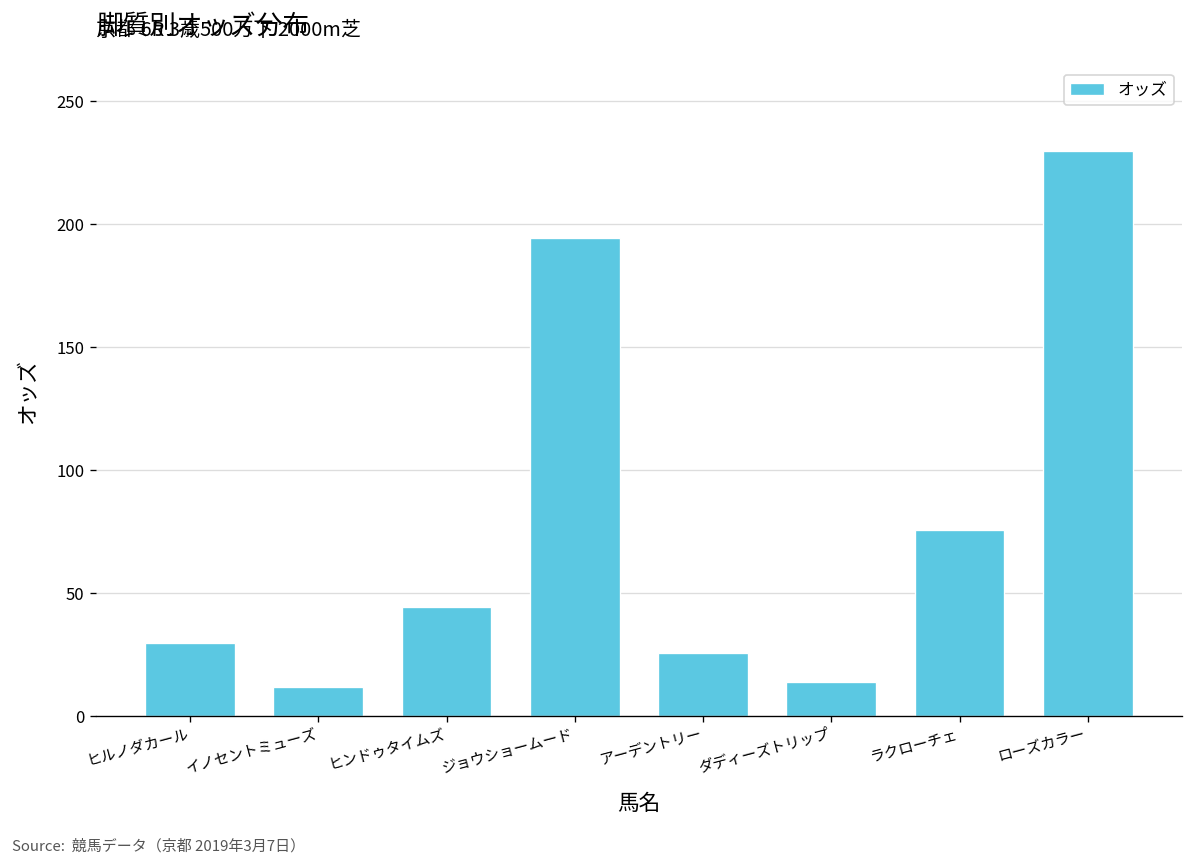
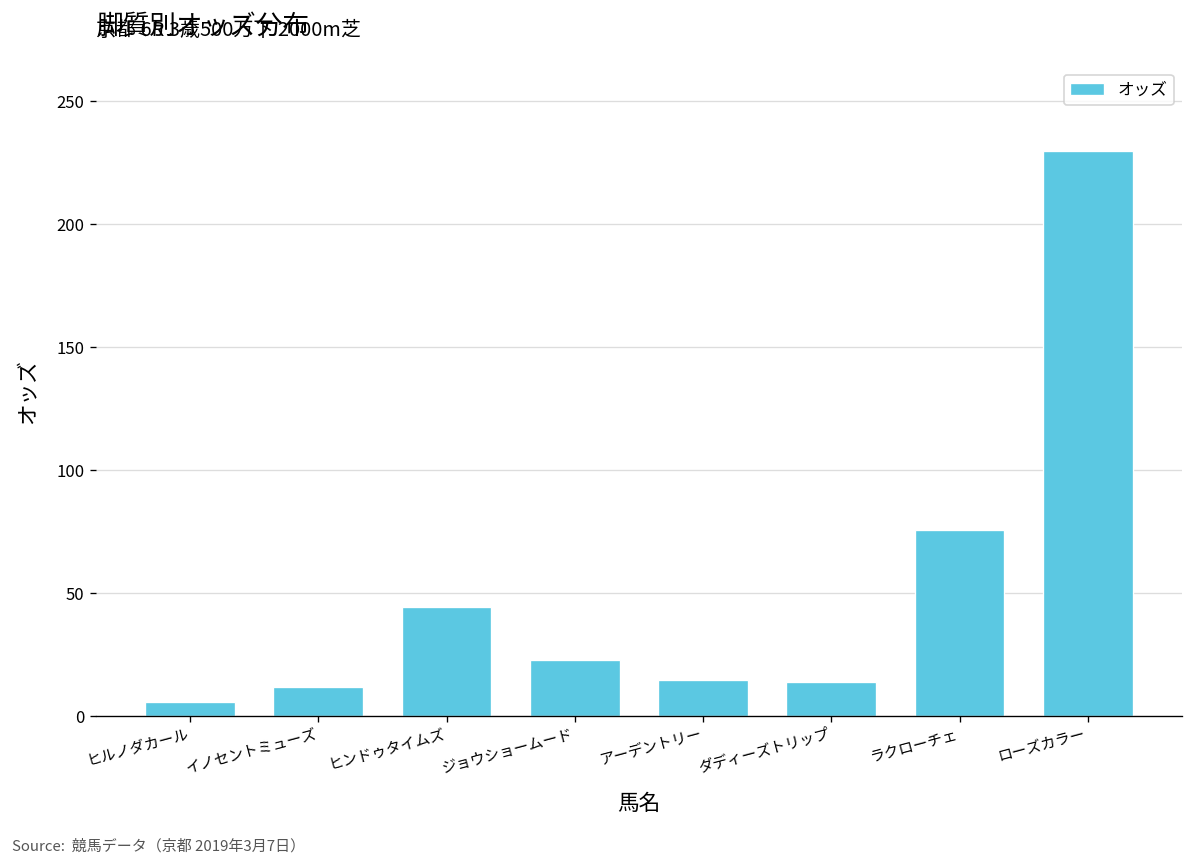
ヒルノダカール: 29 -> 6
ジョウショームード: 194 -> 23
アーデントリー: 25 -> 14
